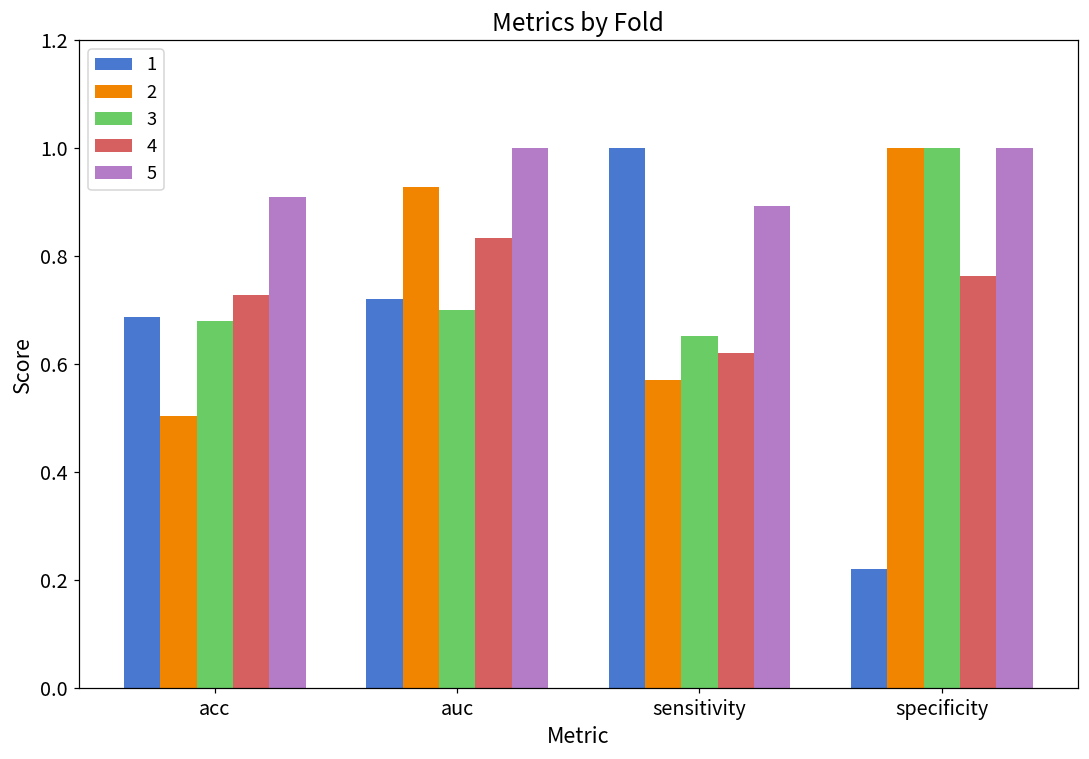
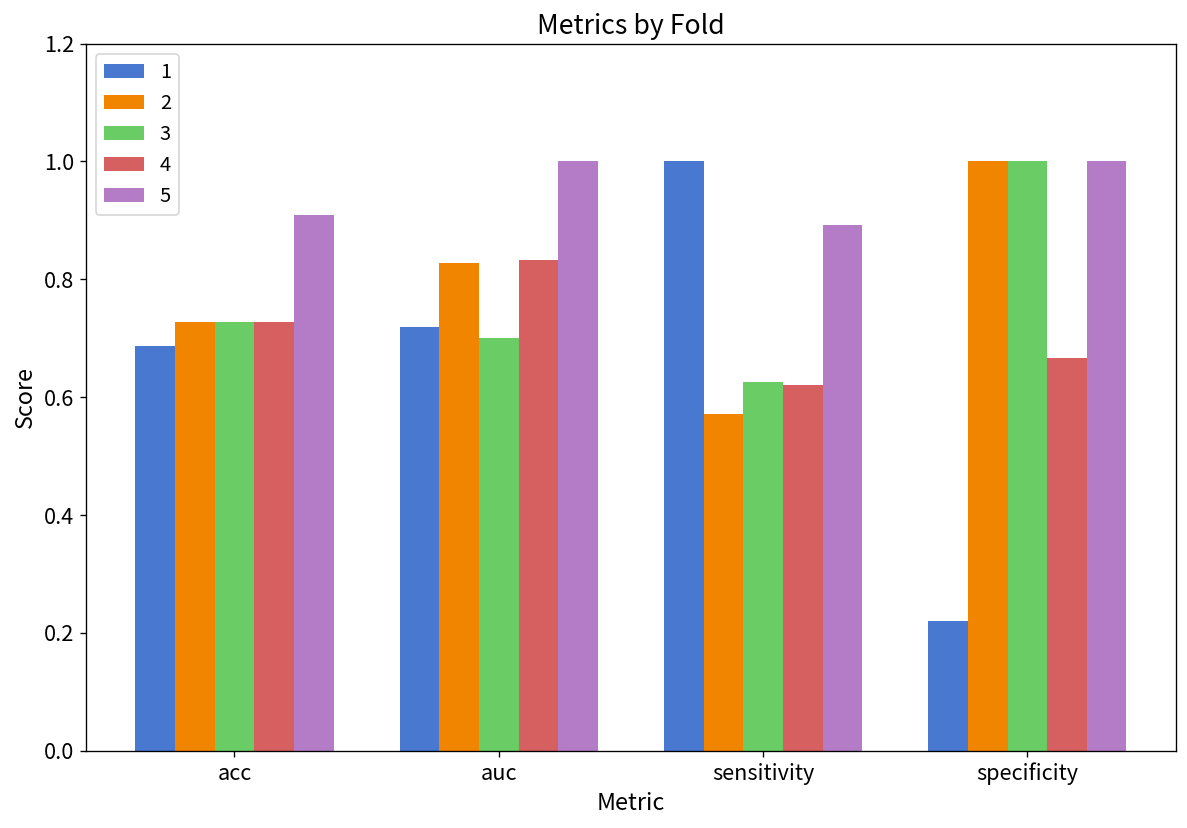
2, acc: 0.50 -> 0.73
3, acc: 0.68 -> 0.73
2, auc: 0.93 -> 0.83
3, sensitivity: 0.65 -> 0.63
4, specificity: 0.76 -> 0.67
